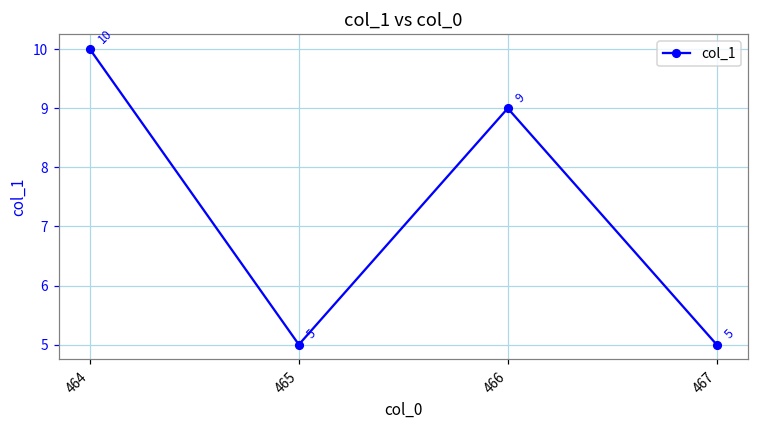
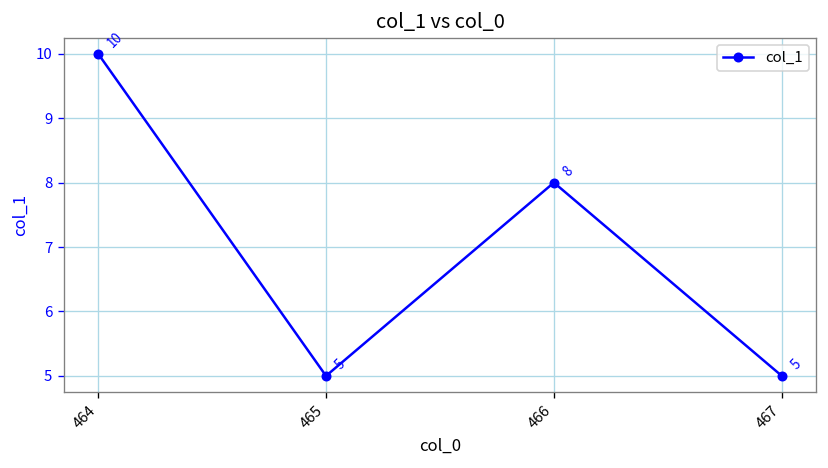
466: 9 -> 8
